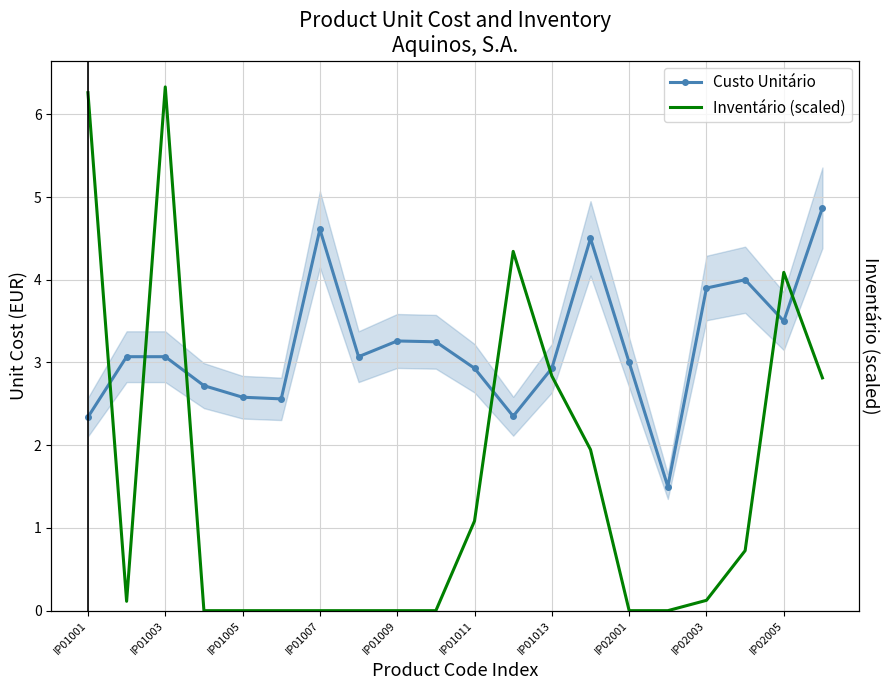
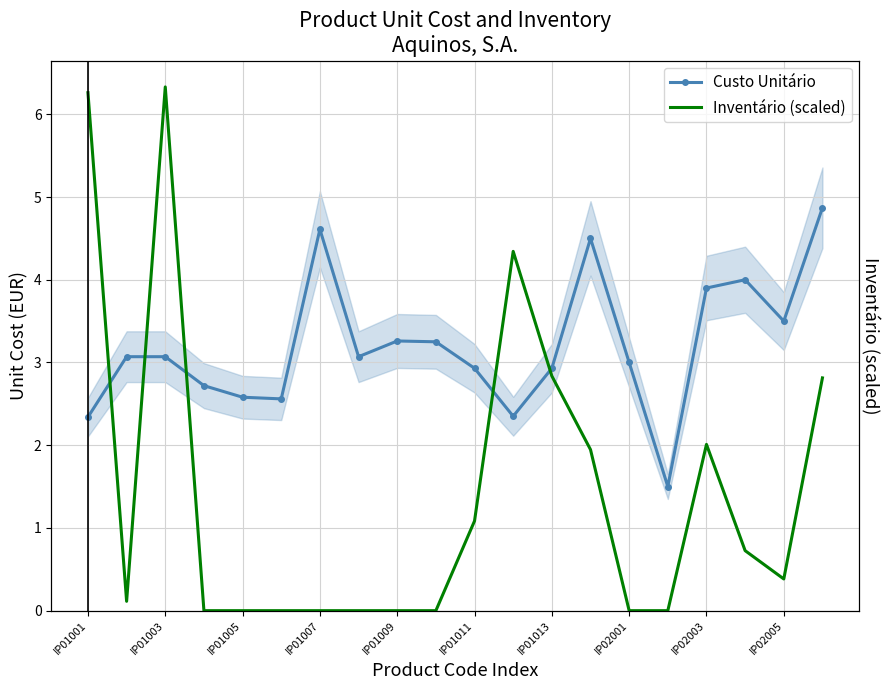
Inventário (scaled), IP02003: 0.1 -> 2.0
Inventário (scaled), IP02005: 4.1 -> 0.4
